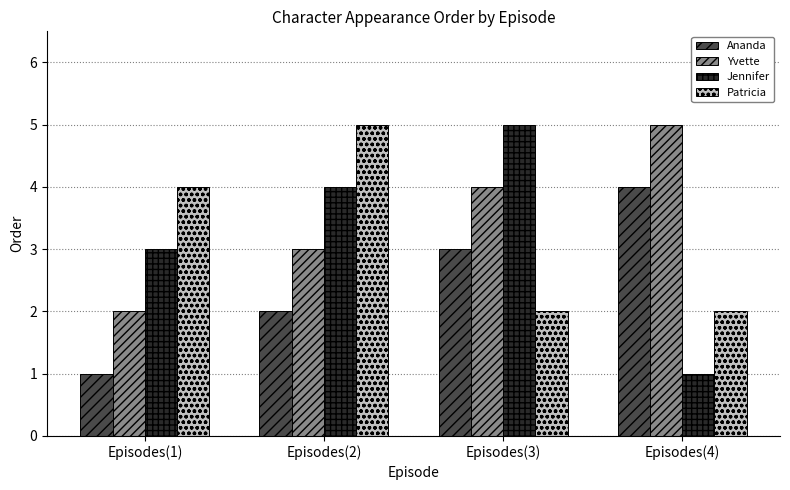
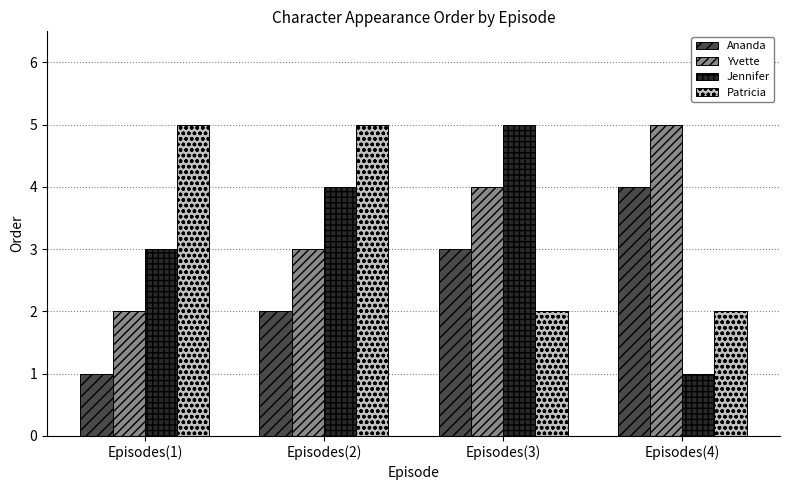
Patricia, Episodes(1): 4 -> 5
